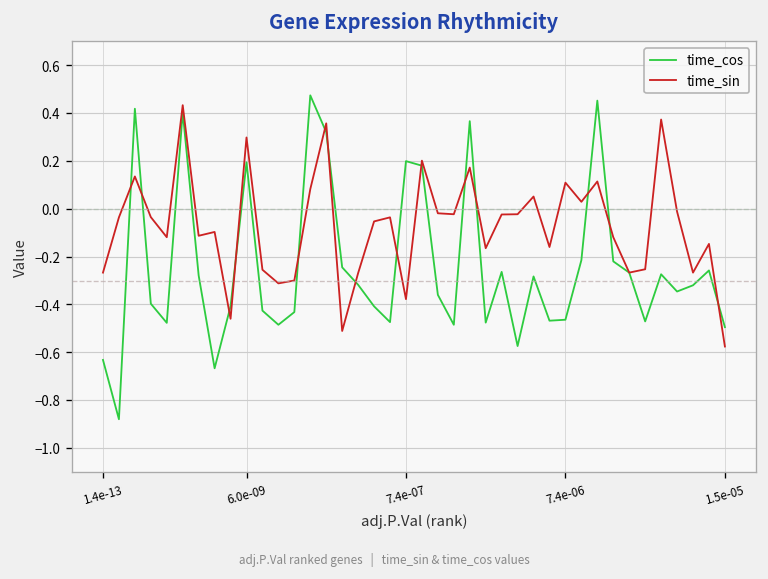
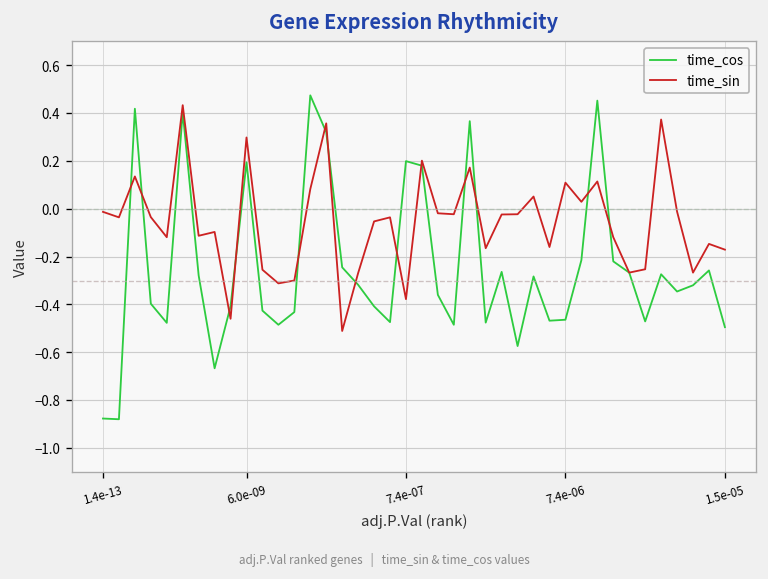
time_cos, 1.4e-13: -0.63 -> -0.88
time_sin, 1.4e-13: -0.27 -> -0.01
time_sin, 1.5e-05: -0.58 -> -0.17
